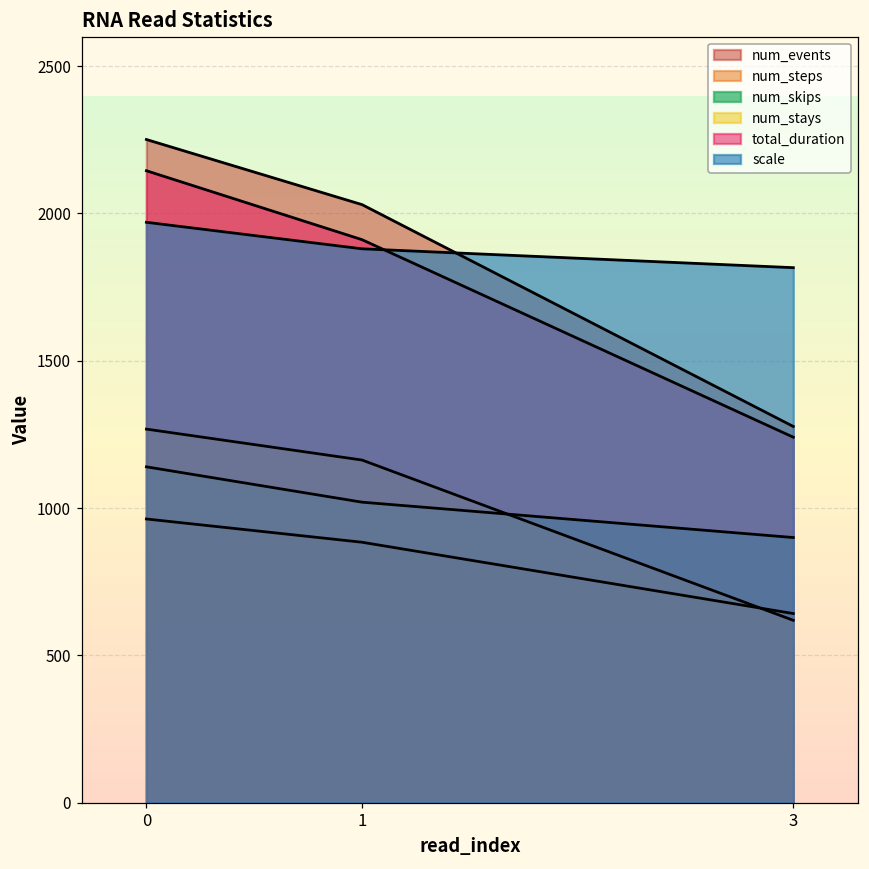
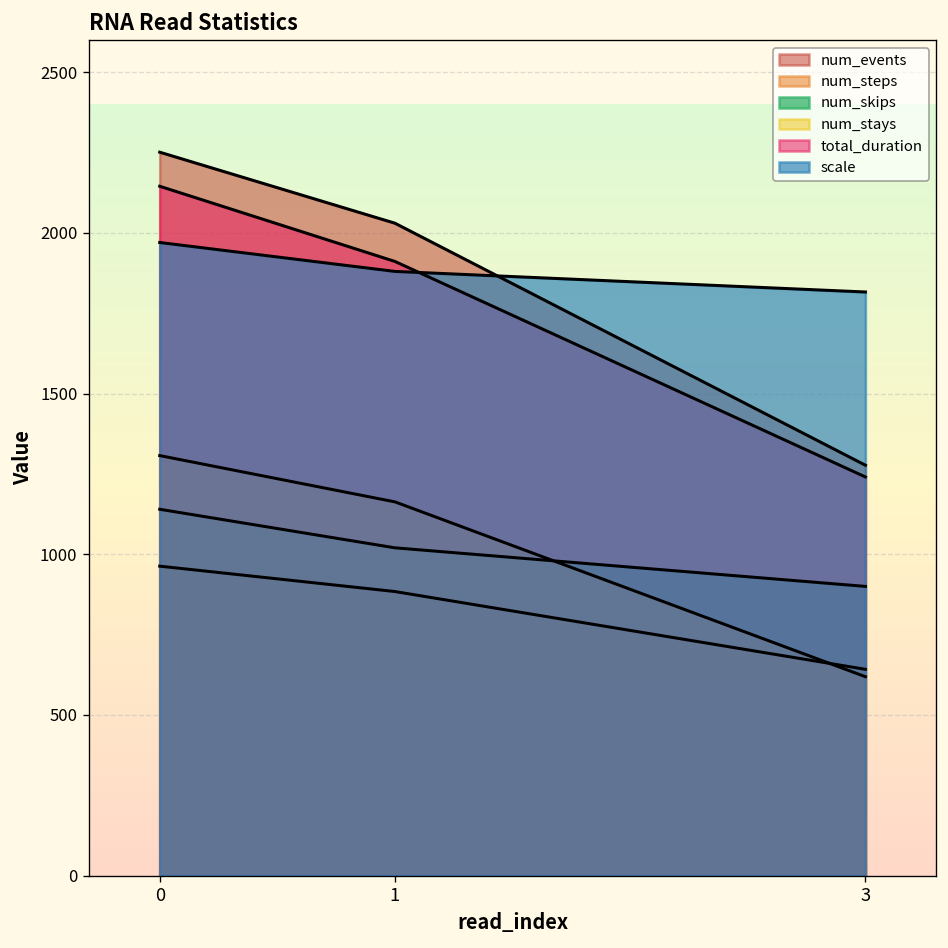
num_stays, 0: 1270 -> 1310
